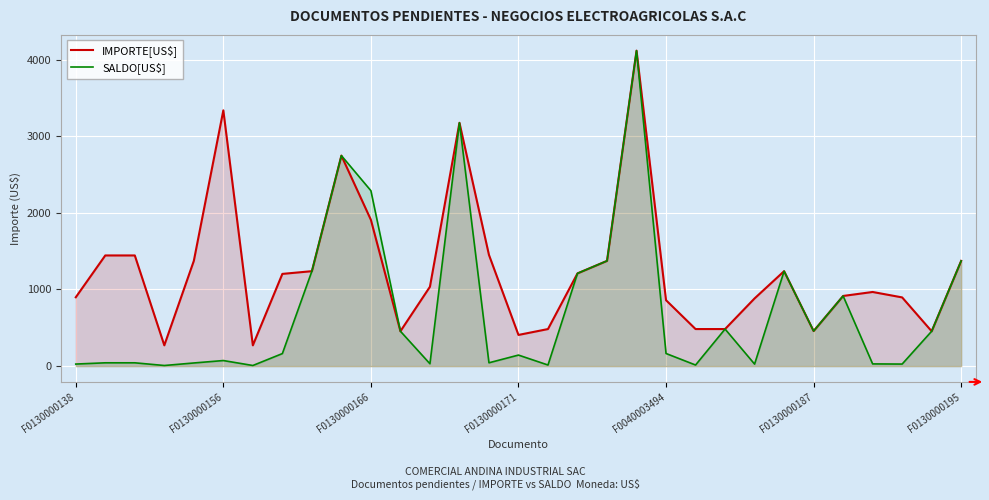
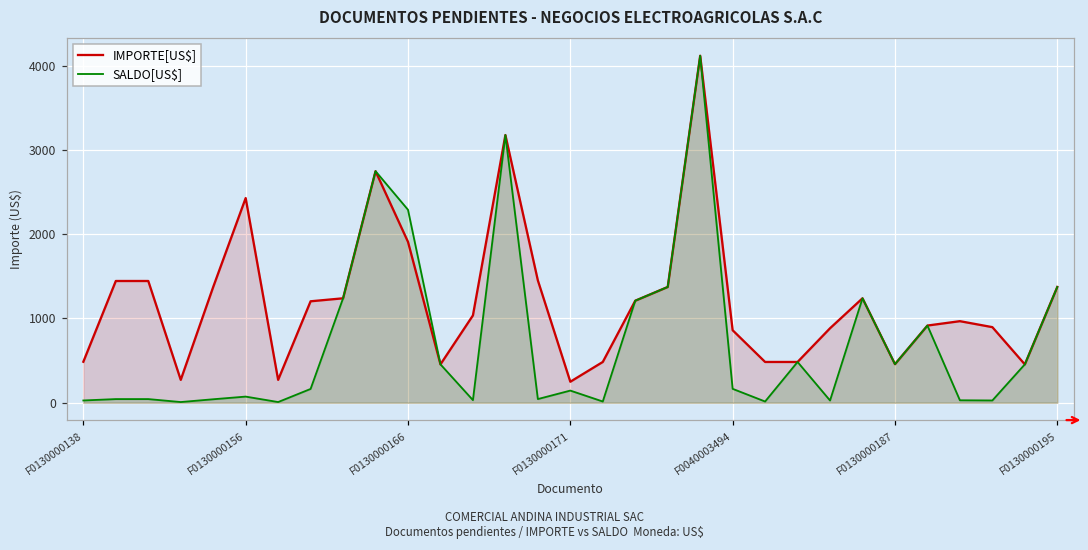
IMPORTE[US$], F0130000138: 900 -> 500
IMPORTE[US$], F0130000156: 3300 -> 2400
IMPORTE[US$], F0130000171: 400 -> 200
